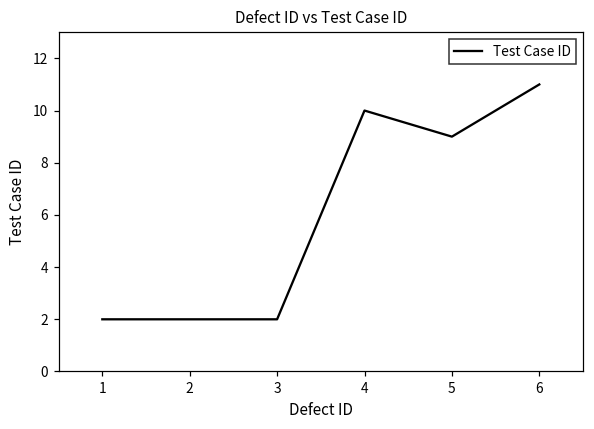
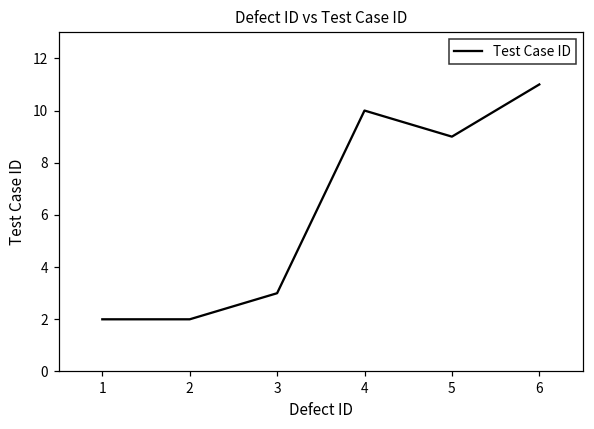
3: 2 -> 3
